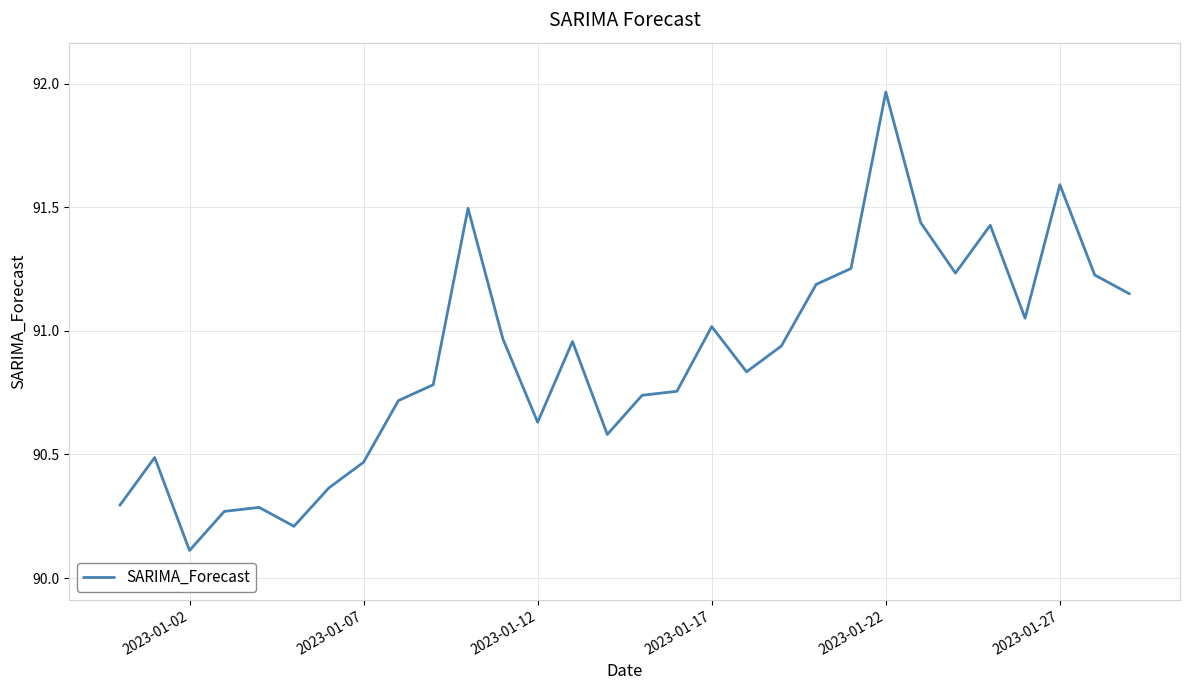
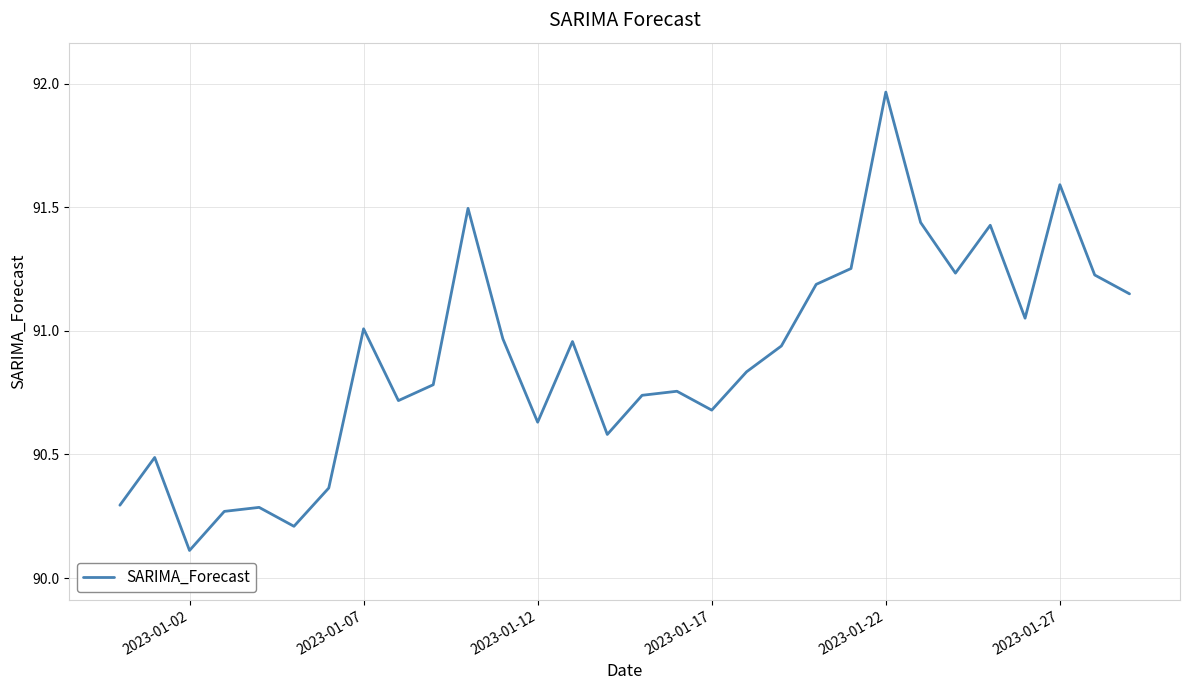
2023-01-07: 90.47 -> 91.01
2023-01-17: 91.02 -> 90.68
